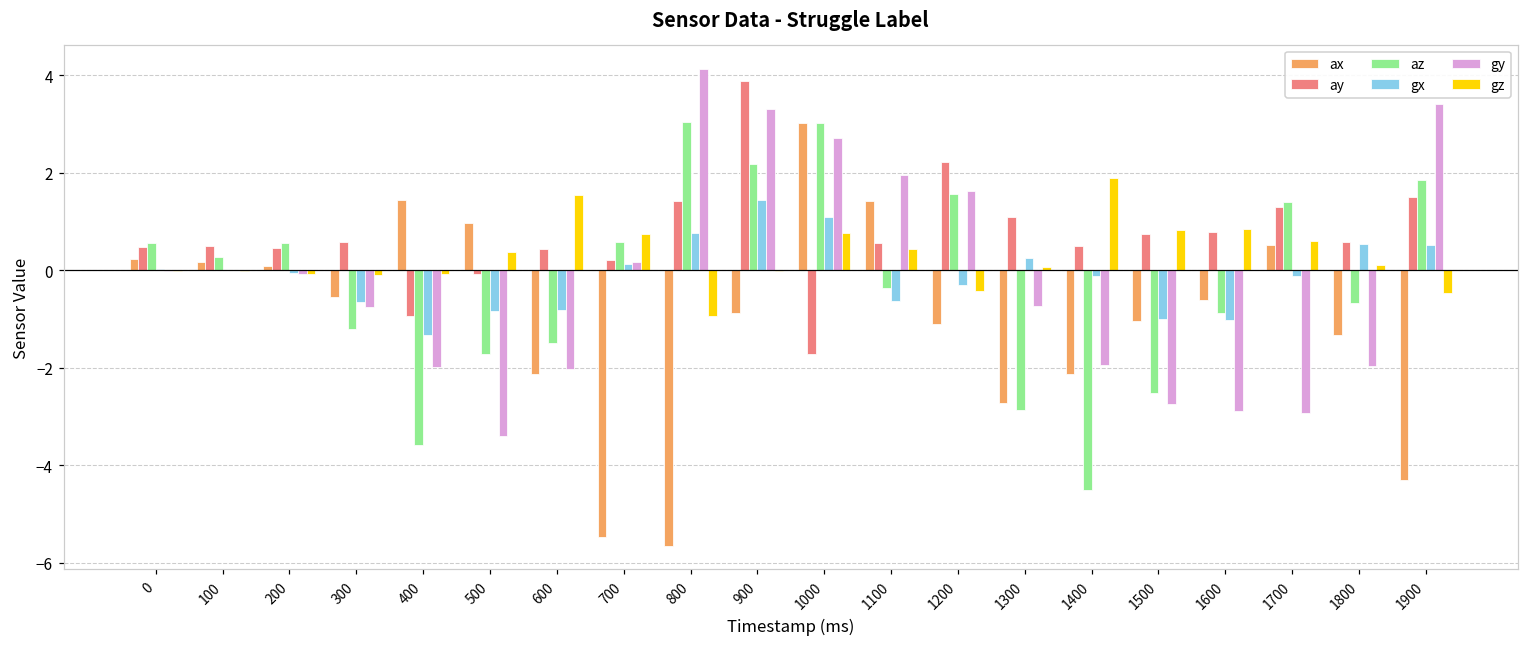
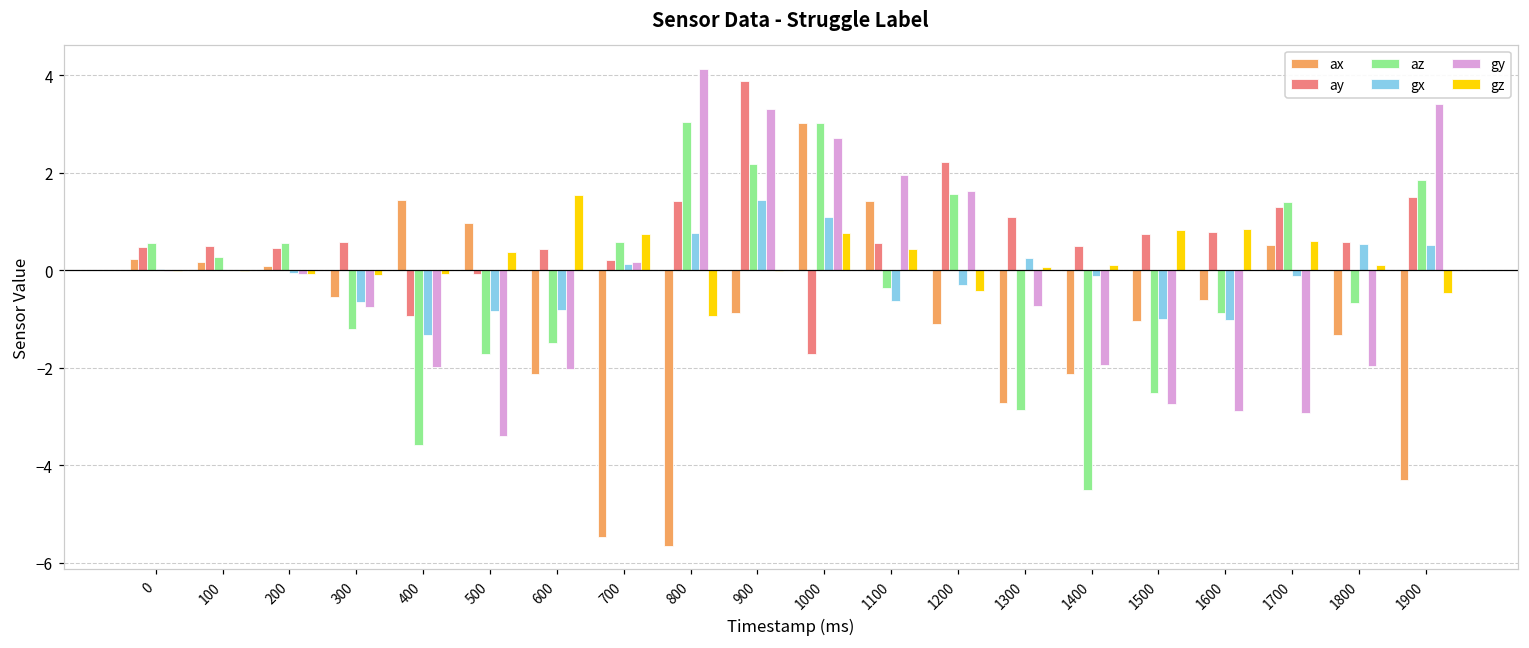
gz, 1400: 1.9 -> 0.1
